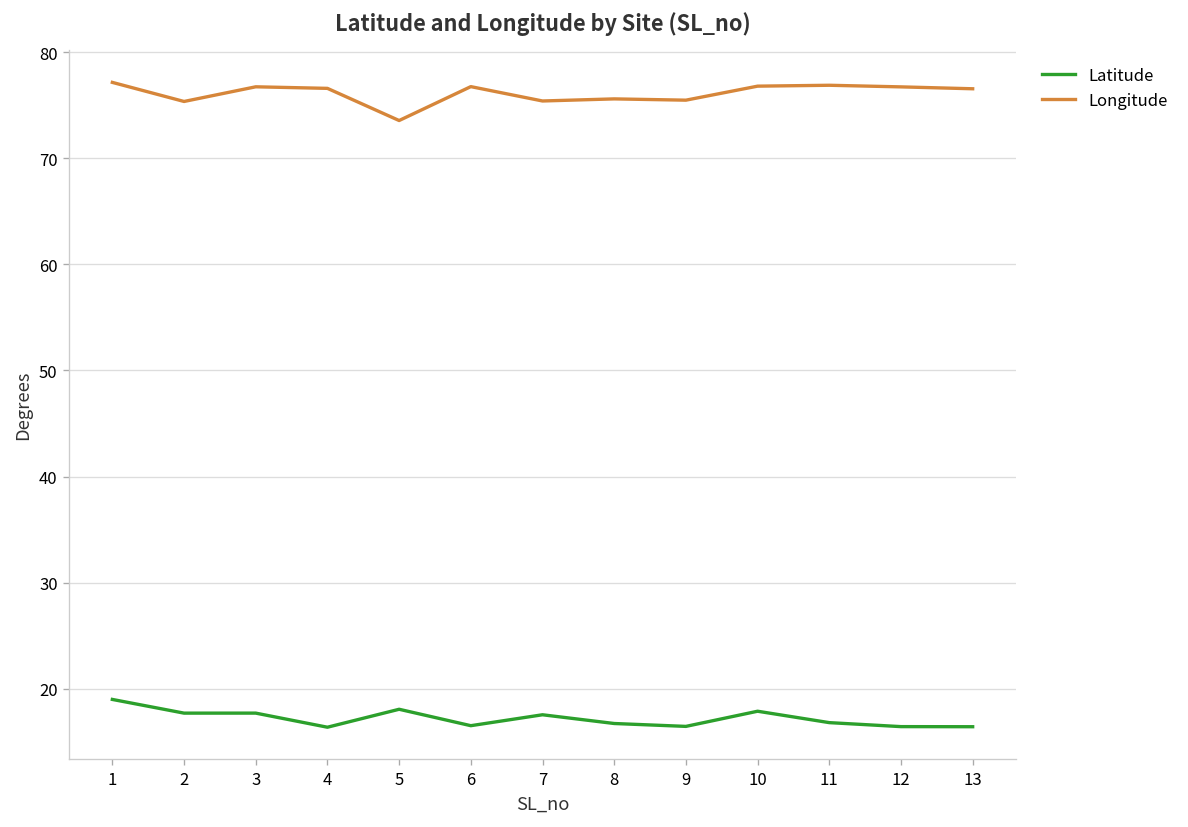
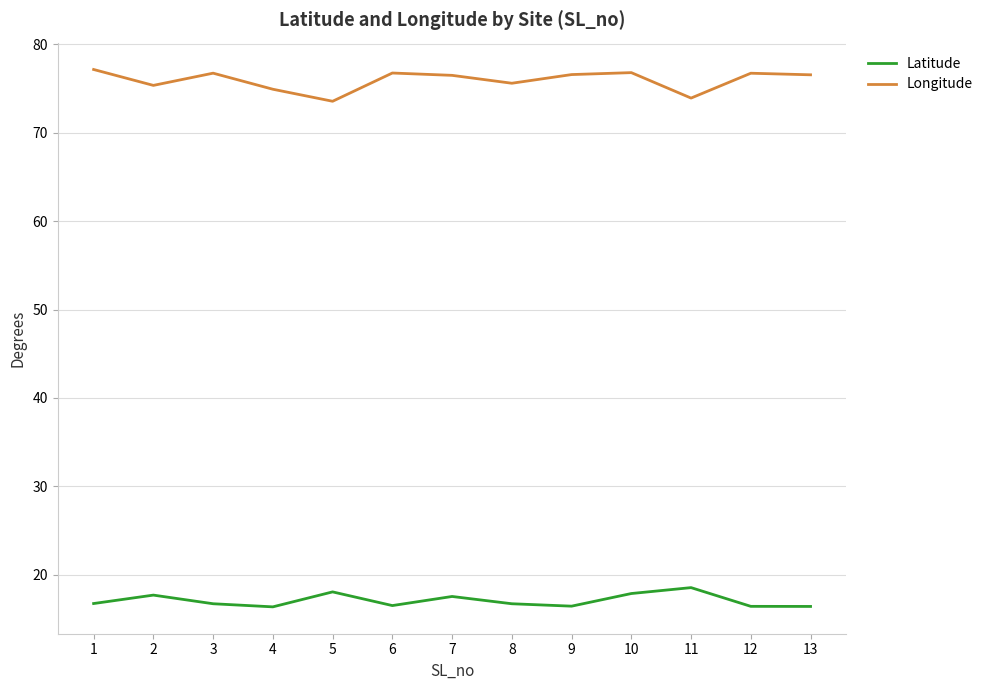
Latitude, 1: 19 -> 17
Latitude, 3: 18 -> 17
Longitude, 4: 77 -> 75
Longitude, 7: 75 -> 76
Longitude, 9: 75 -> 77
Latitude, 11: 17 -> 19
Longitude, 11: 77 -> 74
